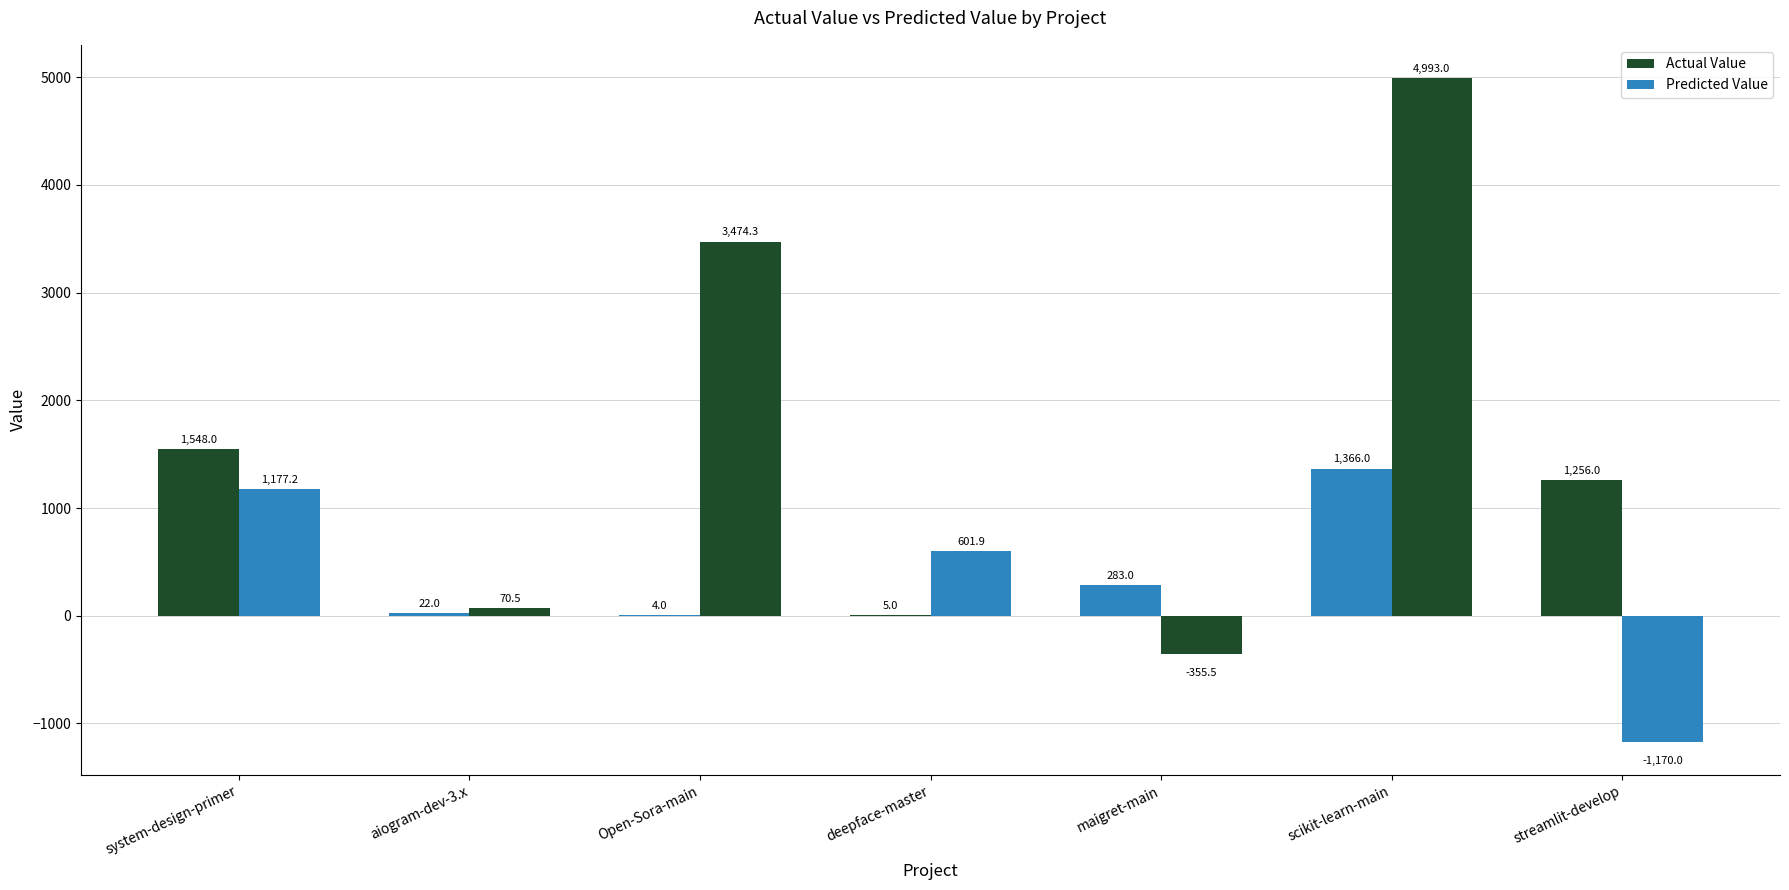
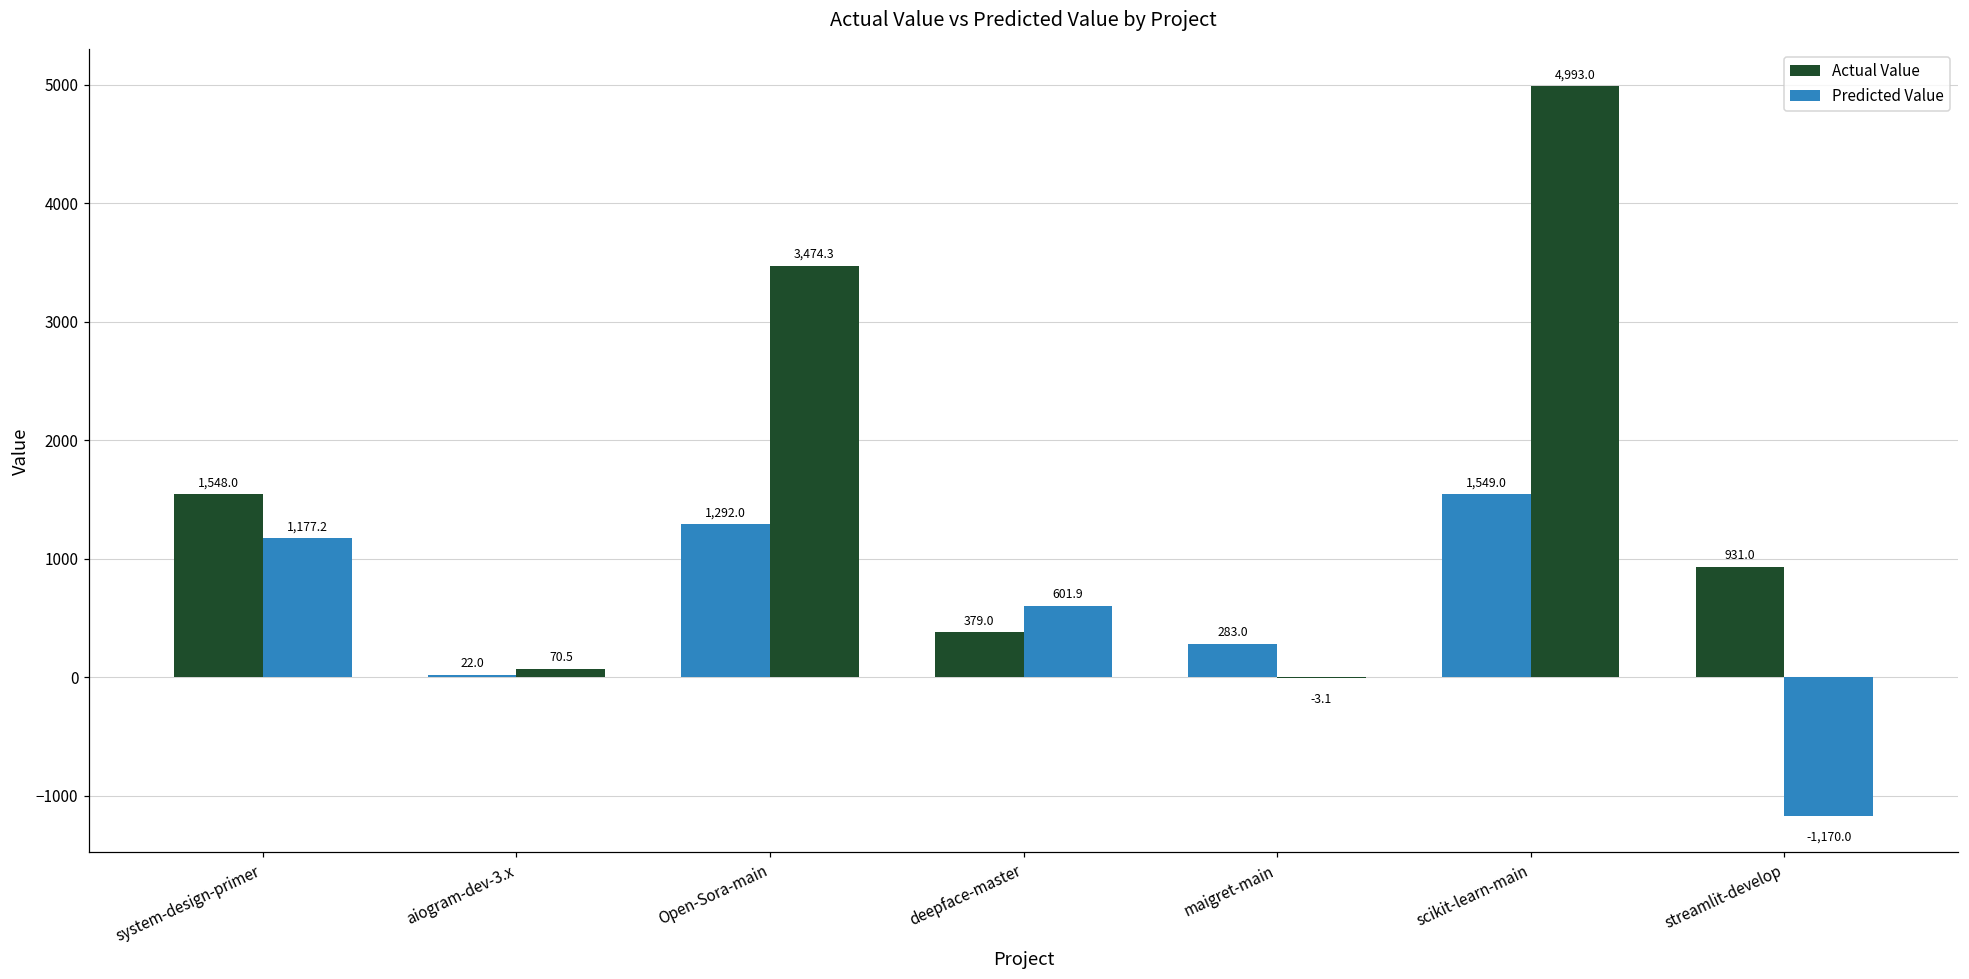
Actual Value, Open-Sora-main: 4.0 -> 1,292.0
Actual Value, deepface-master: 5.0 -> 379.0
Predicted Value, maigret-main: -355.5 -> -3.1
Actual Value, scikit-learn-main: 1,366.0 -> 1,549.0
Actual Value, streamlit-develop: 1,256.0 -> 931.0
